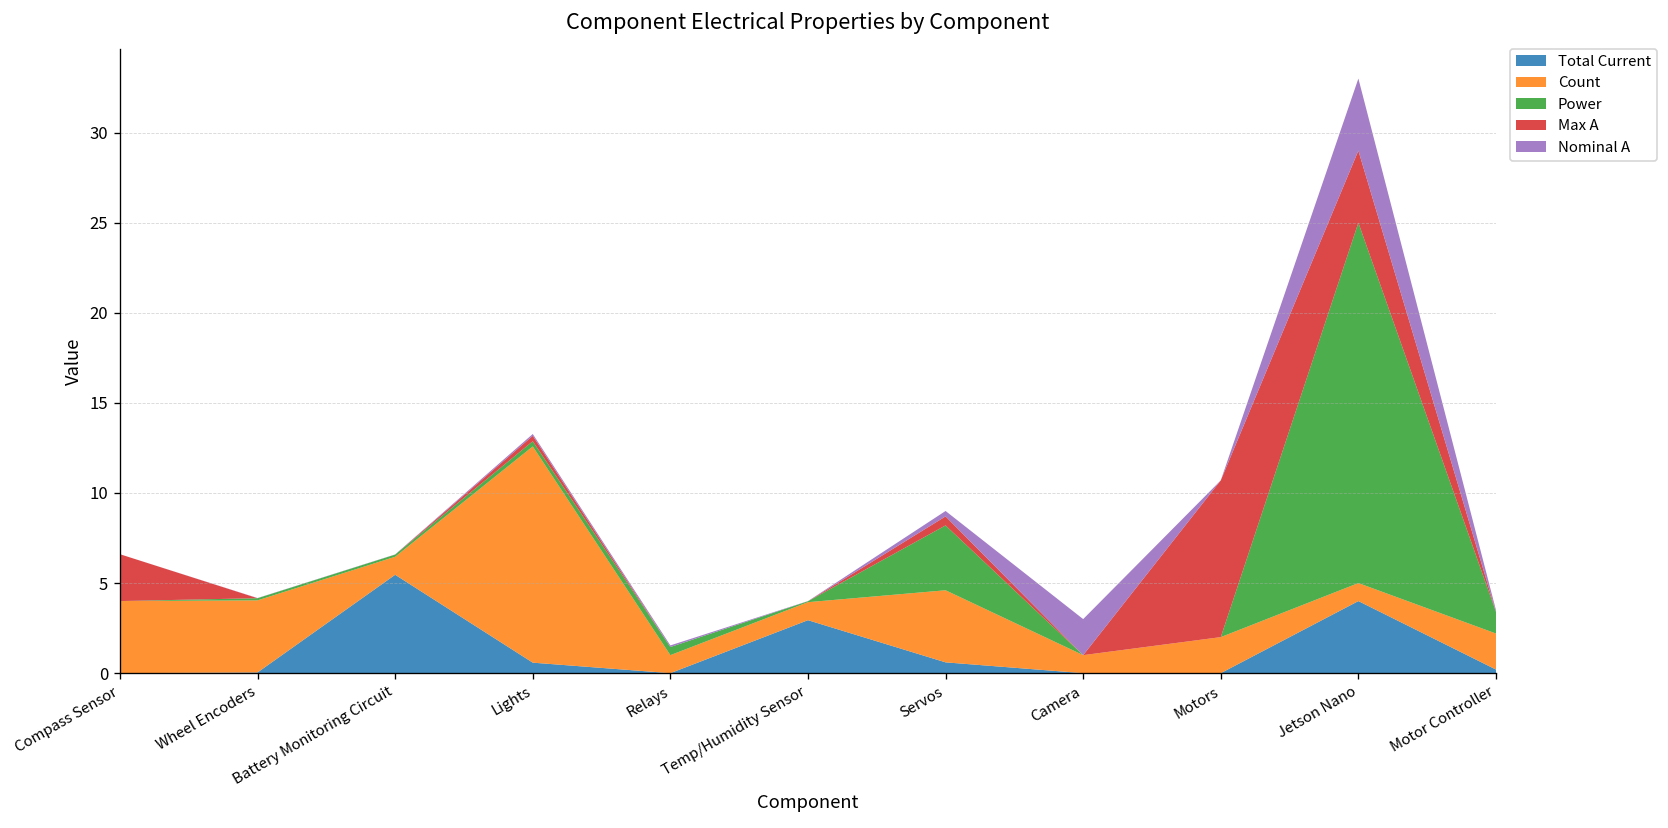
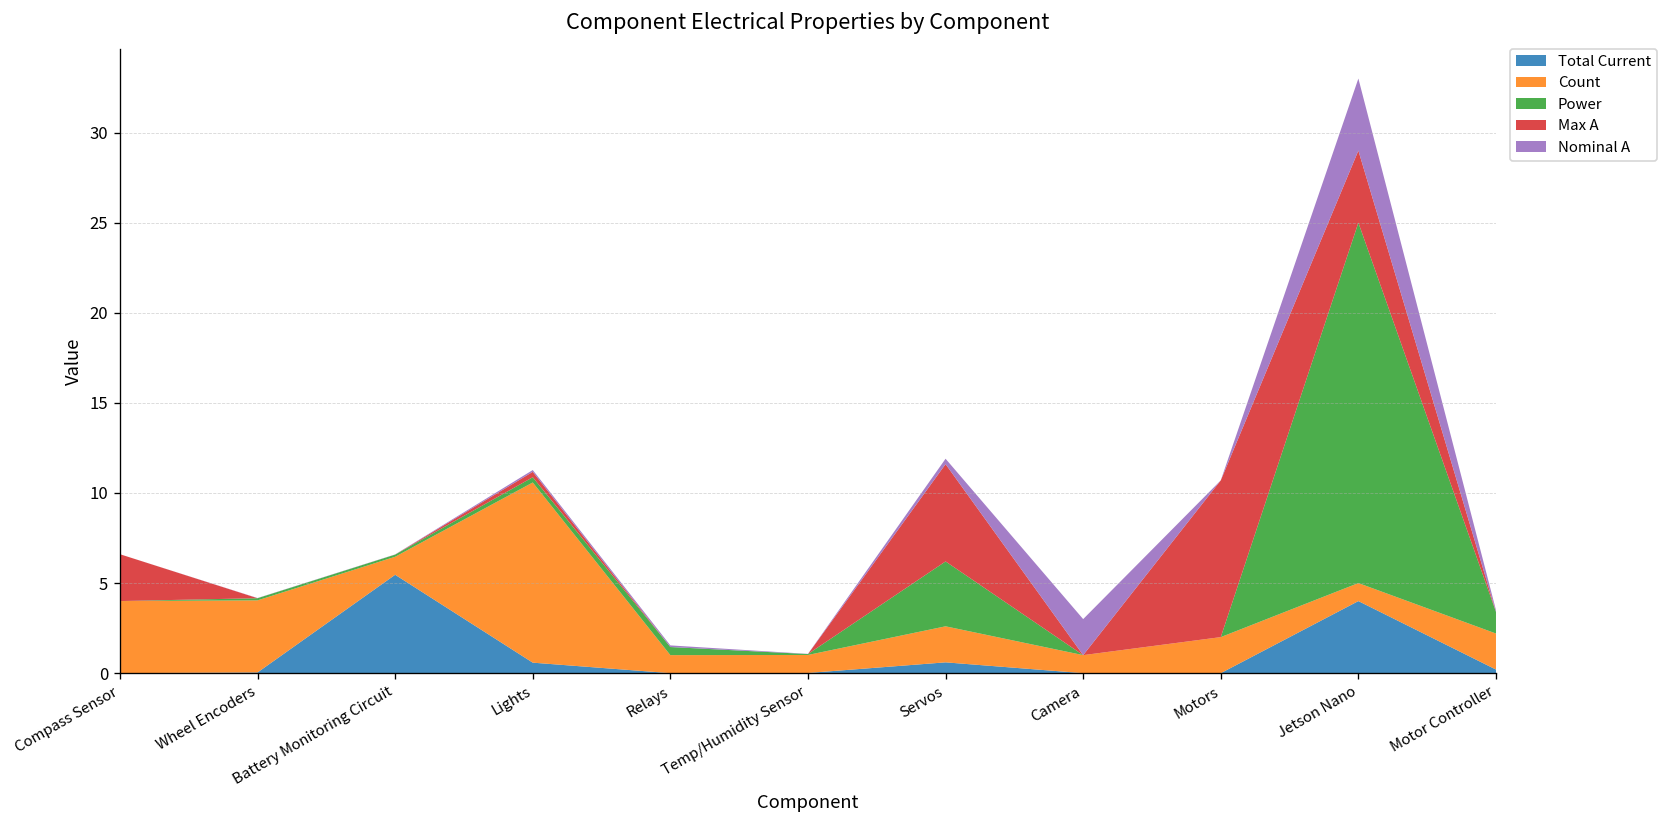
Count, Lights: 12 -> 10
Total Current, Temp/Humidity Sensor: 2.9 -> 0.0
Count, Servos: 4 -> 2
Max A, Servos: 0.5 -> 5.4
